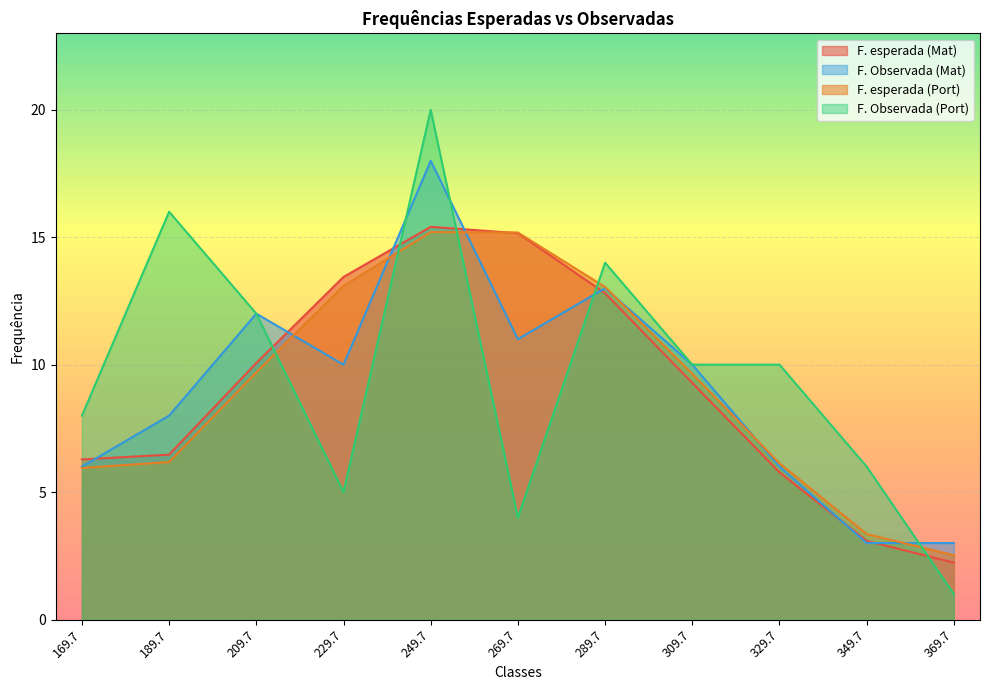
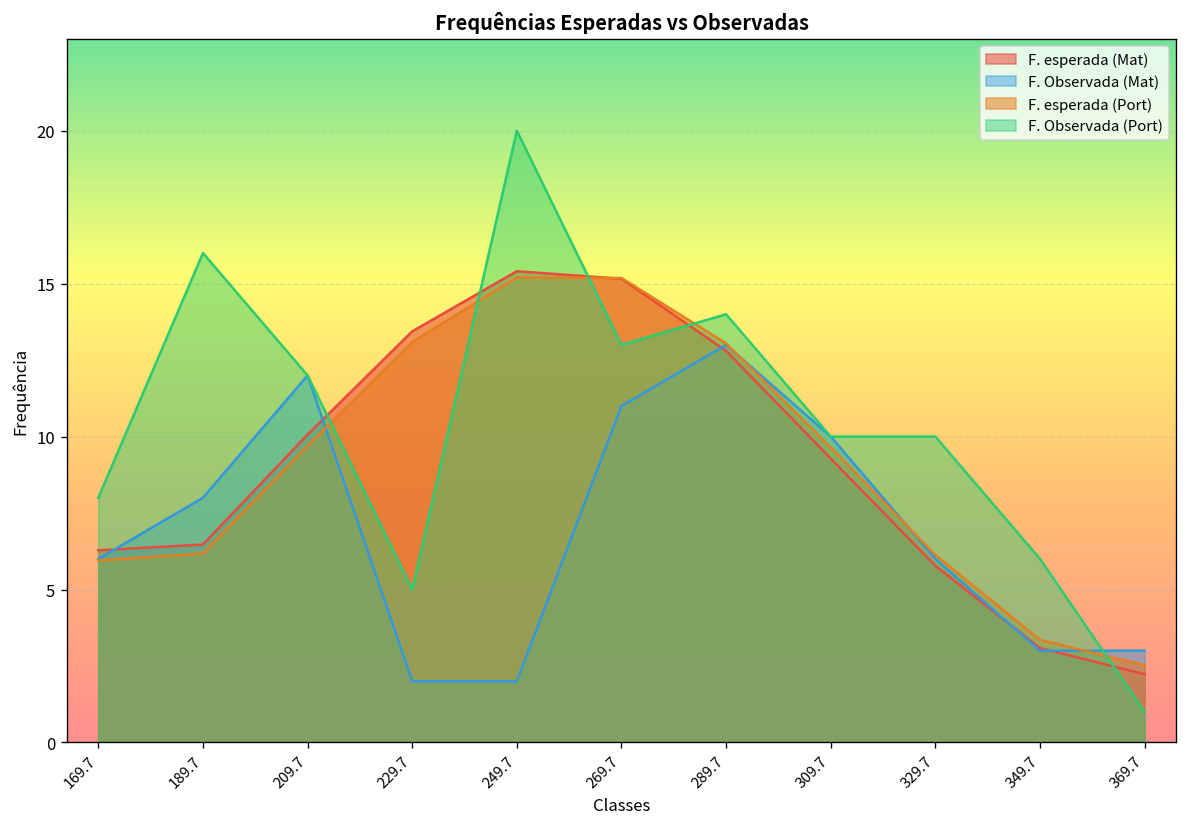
F. Observada (Mat), 229.7: 10 -> 2
F. Observada (Mat), 249.7: 18 -> 2
F. Observada (Port), 269.7: 4 -> 13
